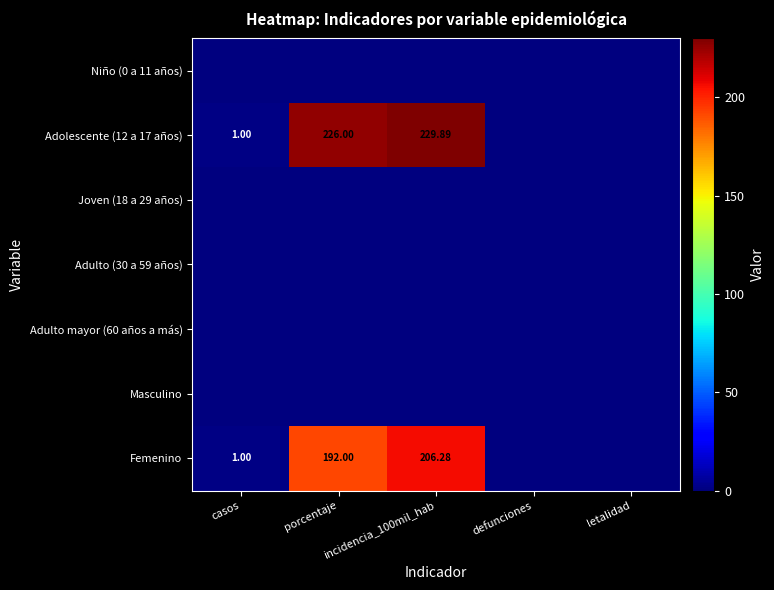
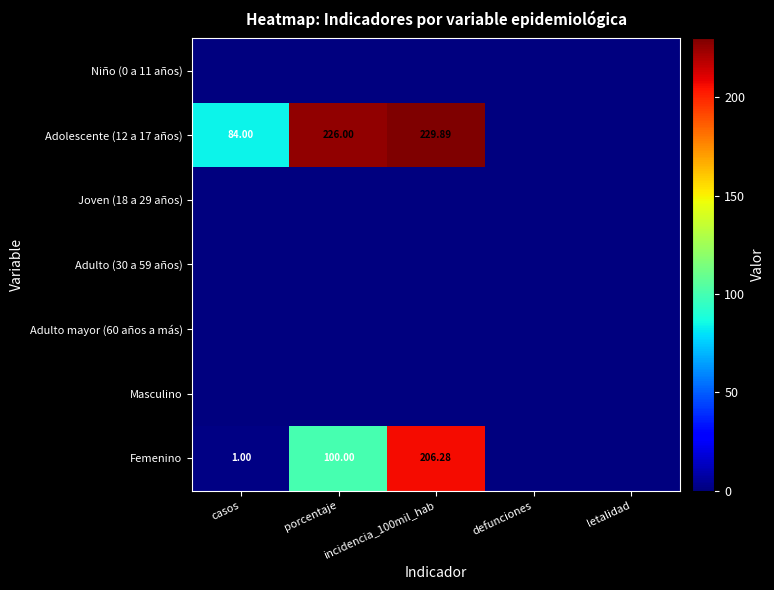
Adolescente (12 a 17 años), casos: 1.00 -> 84.00
Femenino, porcentaje: 192.00 -> 100.00
